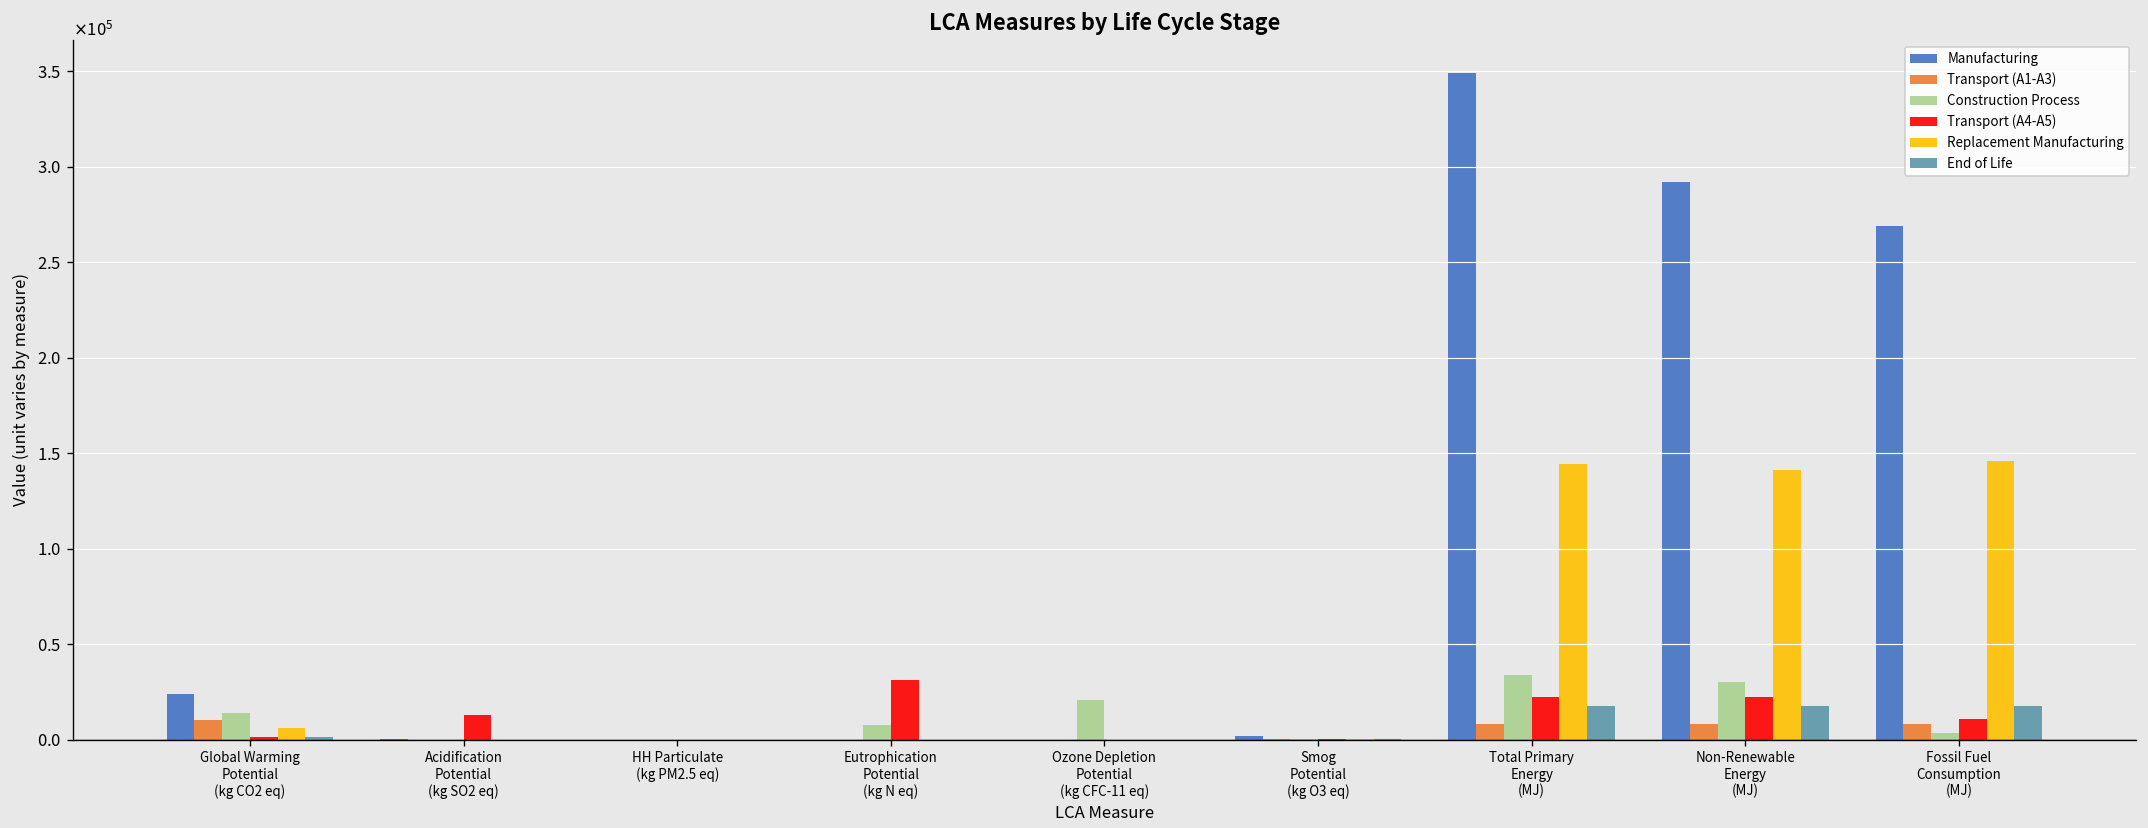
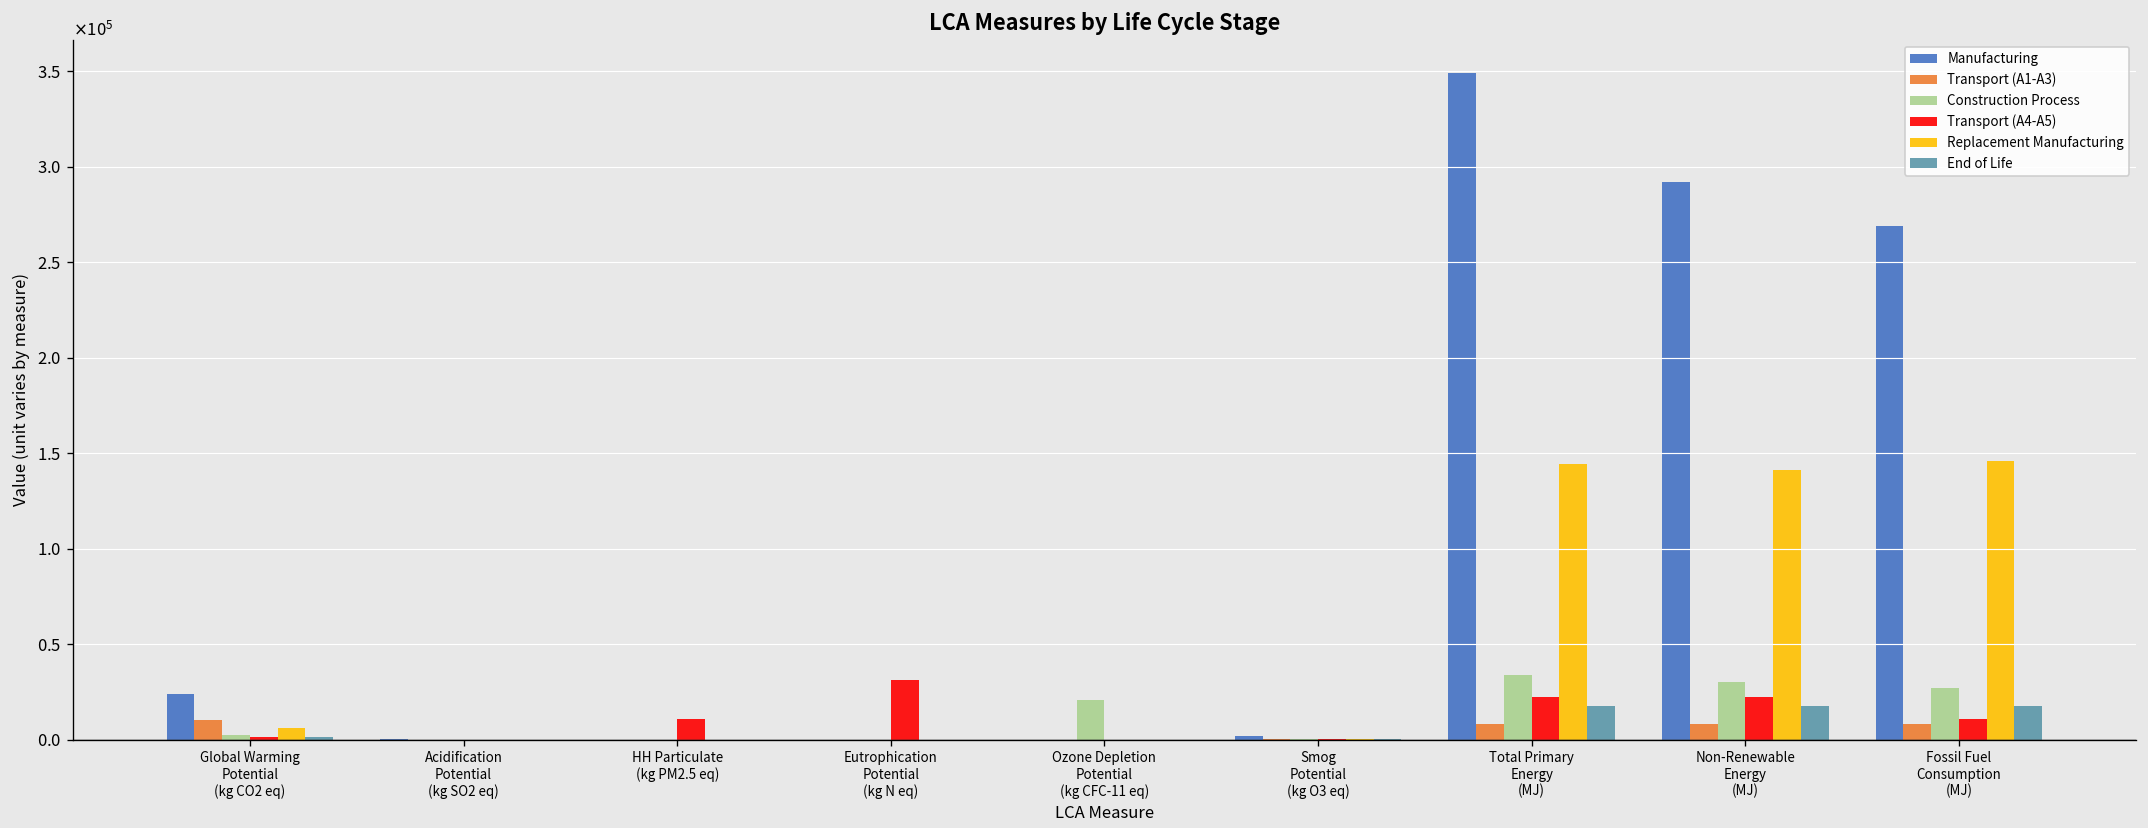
Construction Process, Global Warming Potential (kg CO2 eq): 14000 -> 2000
Transport (A4-A5), Acidification Potential (kg SO2 eq): 13000 -> 0
Transport (A4-A5), HH Particulate (kg PM2.5 eq): 0 -> 11000
Construction Process, Eutrophication Potential (kg N eq): 8000 -> 0
Construction Process, Fossil Fuel Consumption (MJ): 4000 -> 27000
